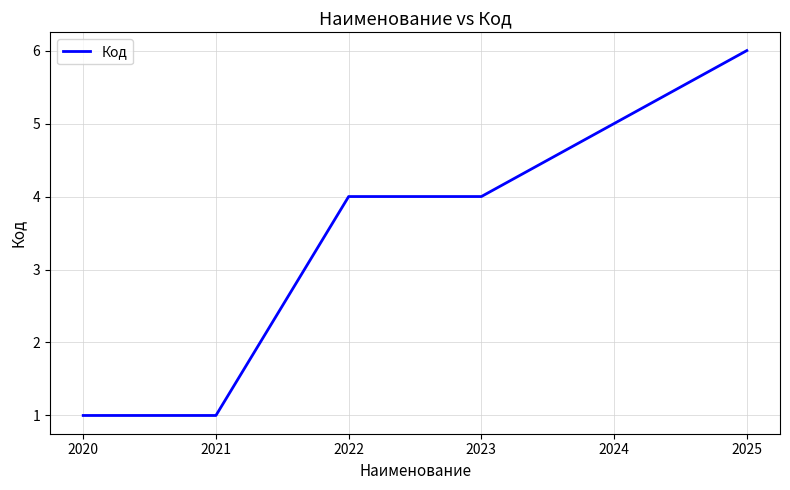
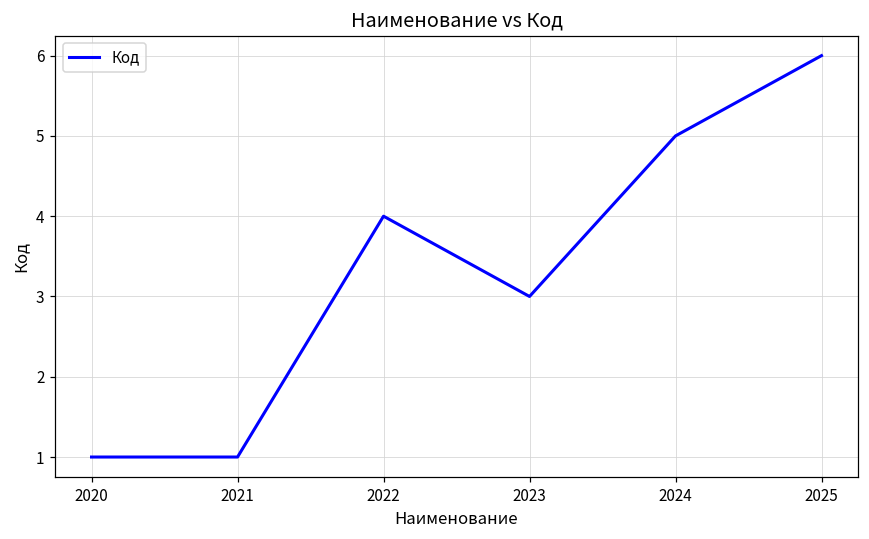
2023: 4 -> 3
